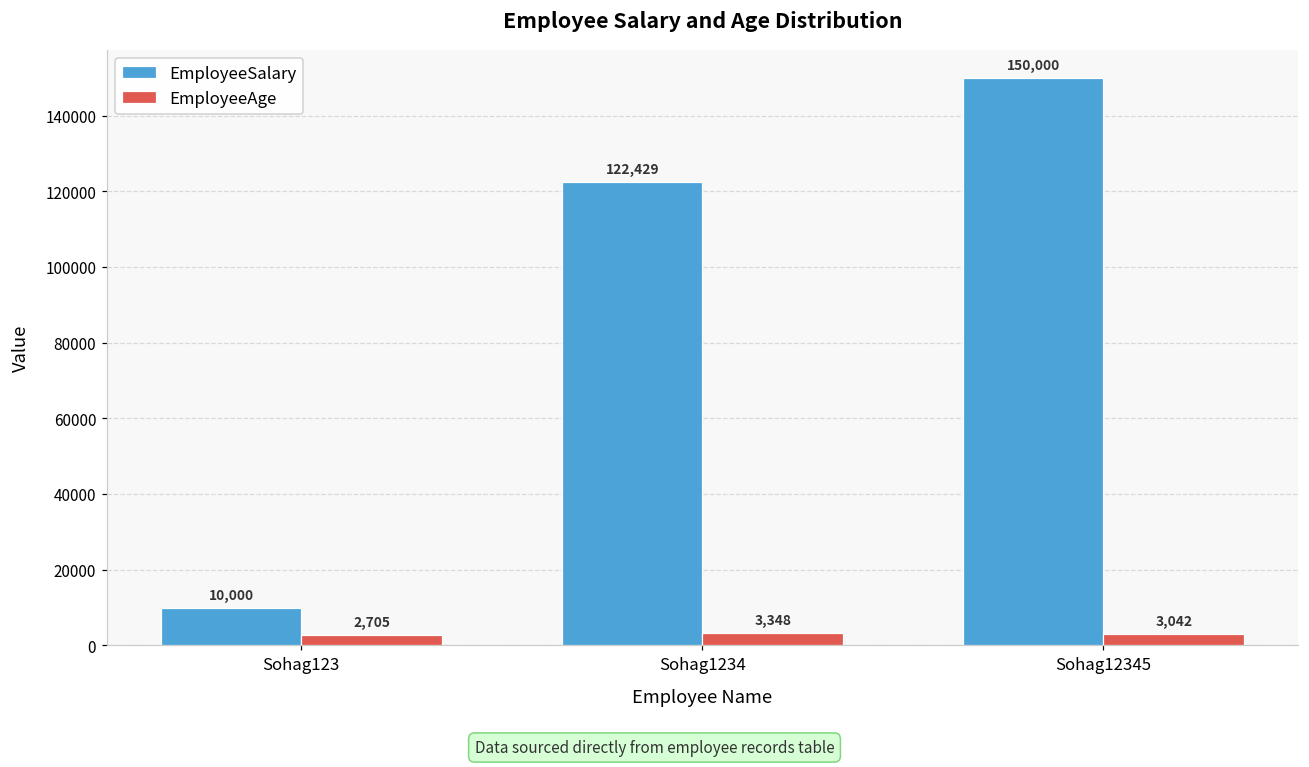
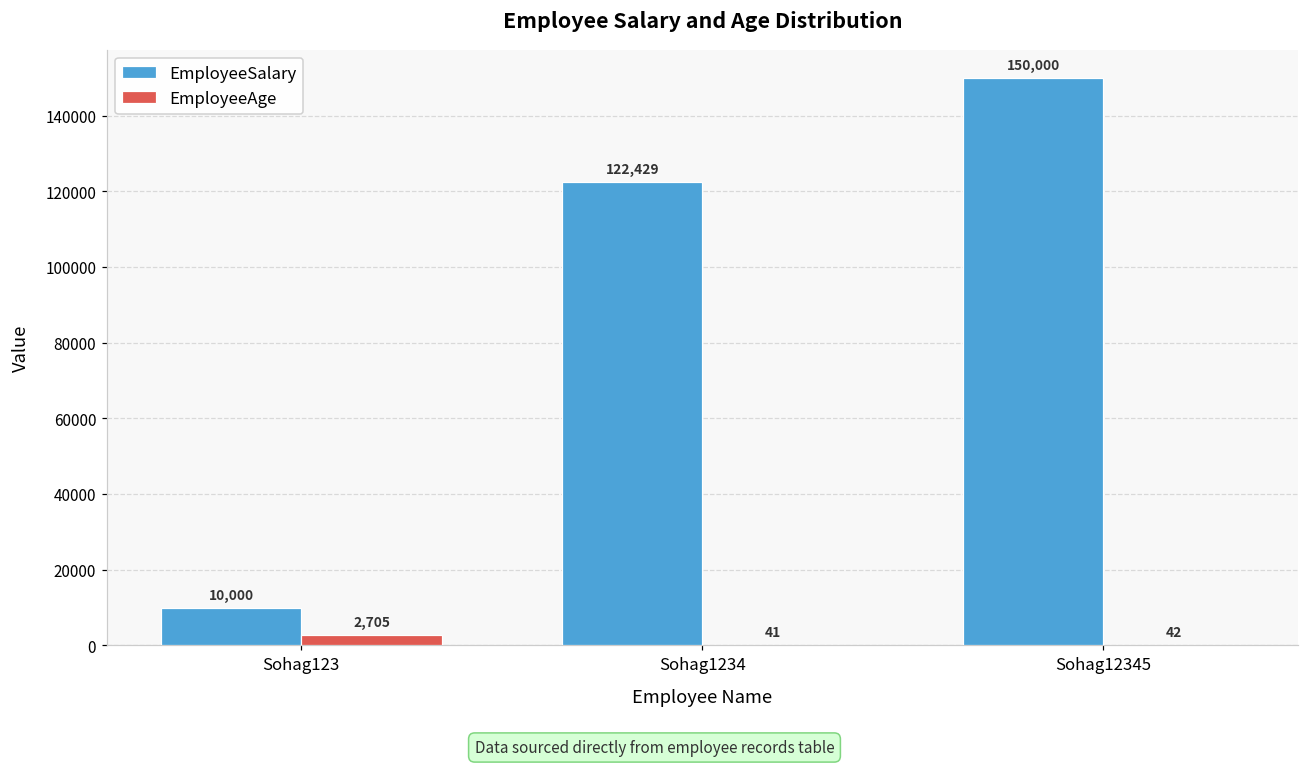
EmployeeAge, Sohag1234: 3,348 -> 41
EmployeeAge, Sohag12345: 3,042 -> 42
